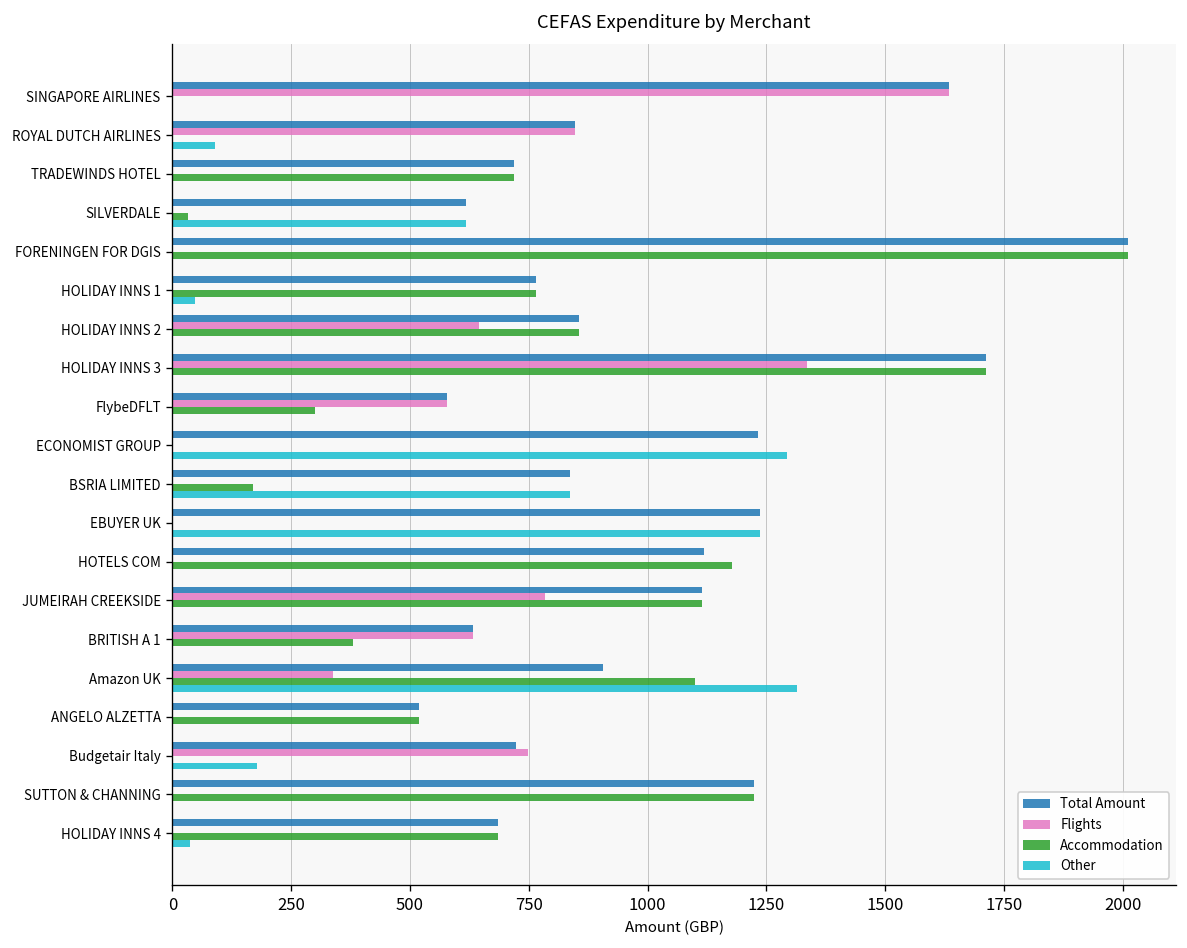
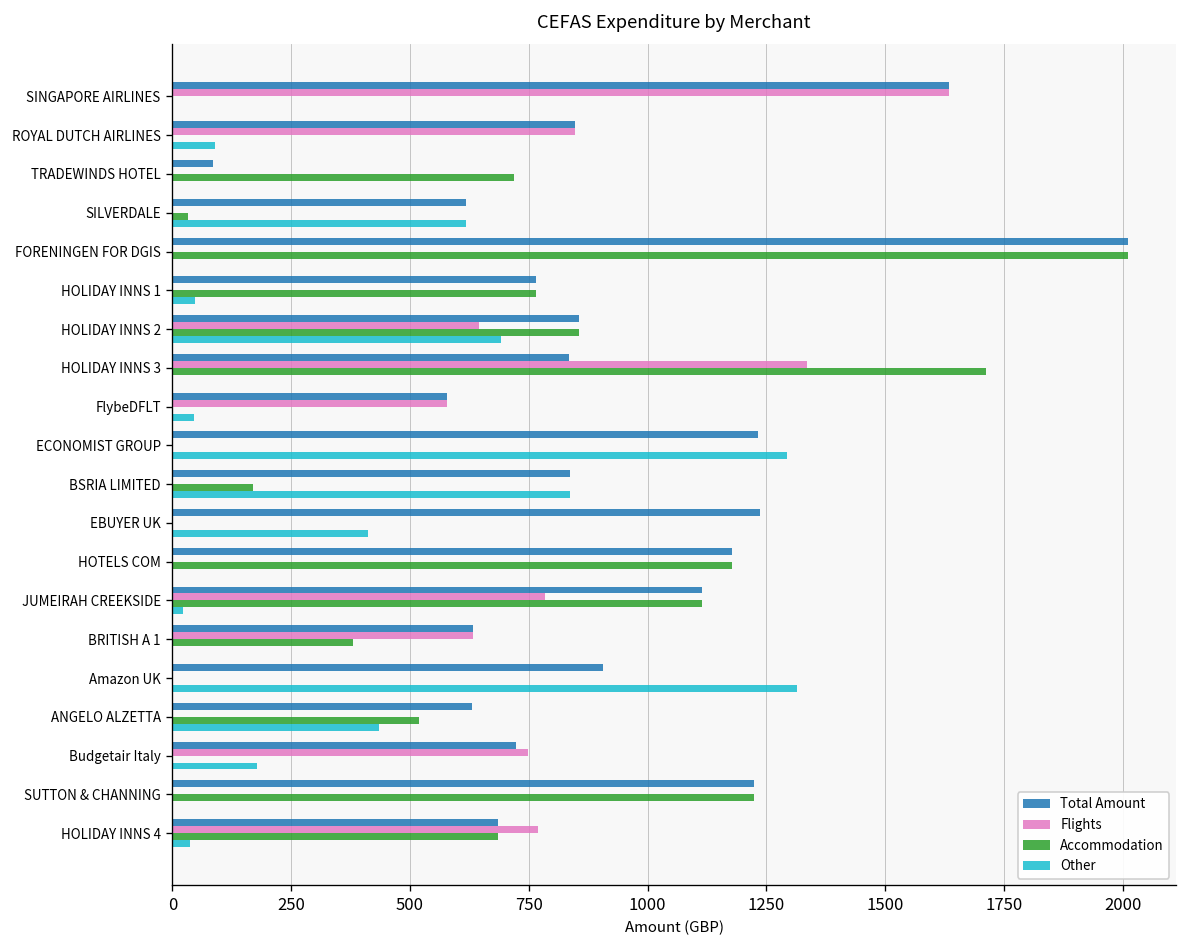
Total Amount, TRADEWINDS HOTEL: 720 -> 80
Other, HOLIDAY INNS 2: 0 -> 690
Total Amount, HOLIDAY INNS 3: 1710 -> 830
Accommodation, FlybeDFLT: 300 -> 0
Other, FlybeDFLT: 0 -> 50
Other, EBUYER UK: 1240 -> 410
Total Amount, HOTELS COM: 1120 -> 1180
Other, JUMEIRAH CREEKSIDE: 0 -> 20
Flights, Amazon UK: 340 -> 0
Accommodation, Amazon UK: 1100 -> 0
Total Amount, ANGELO ALZETTA: 520 -> 630
Other, ANGELO ALZETTA: 0 -> 430
Flights, HOLIDAY INNS 4: 0 -> 770
